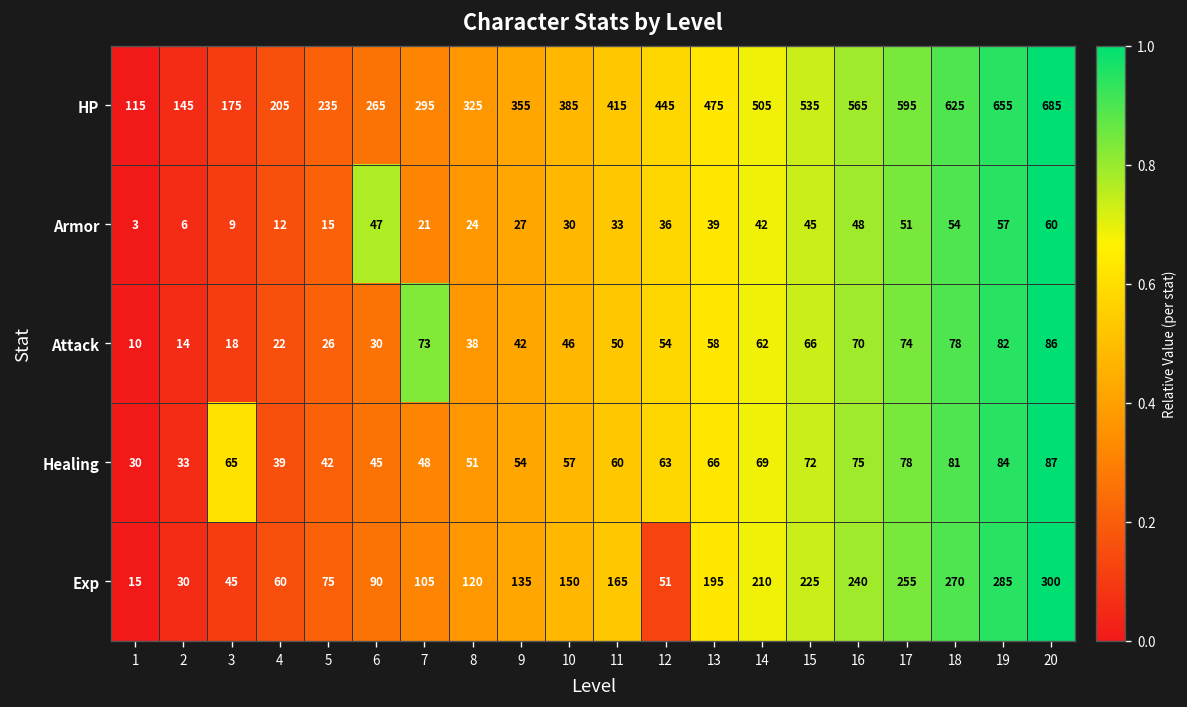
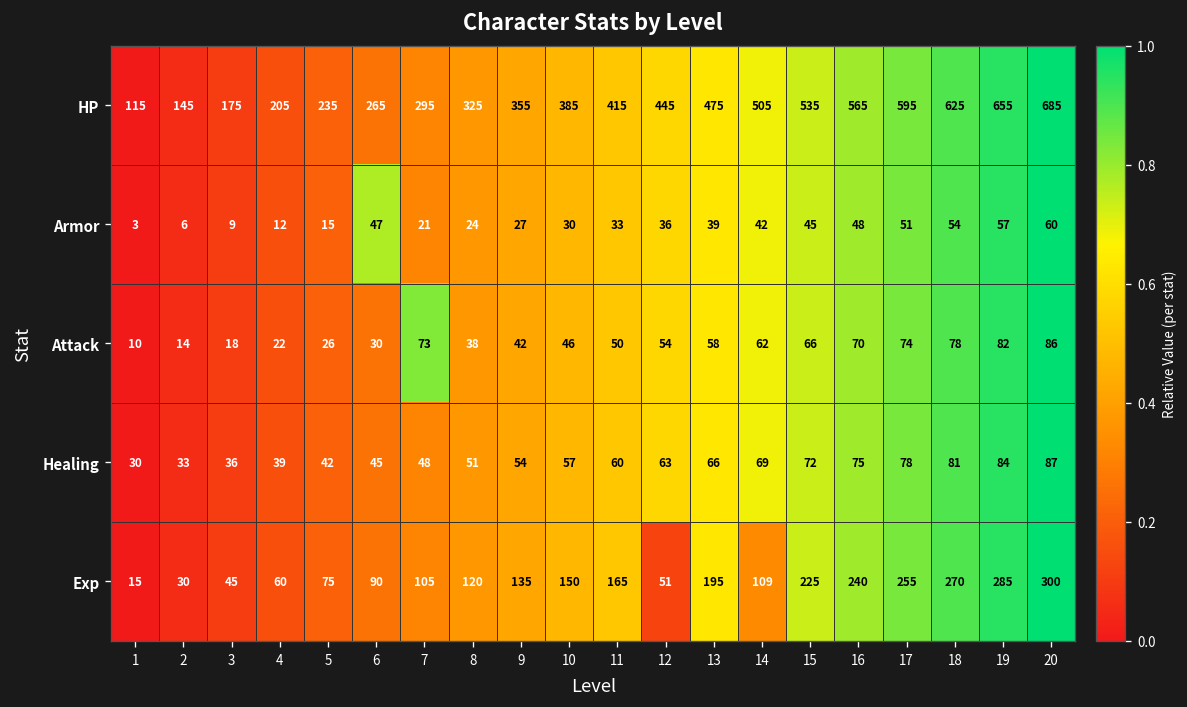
Healing, 3: 65 -> 36
Exp, 14: 210 -> 109
